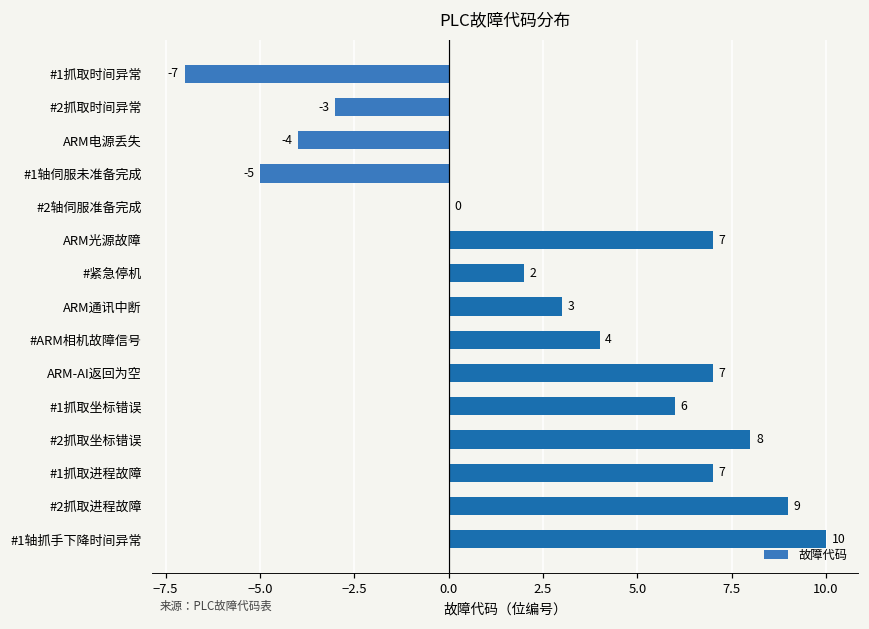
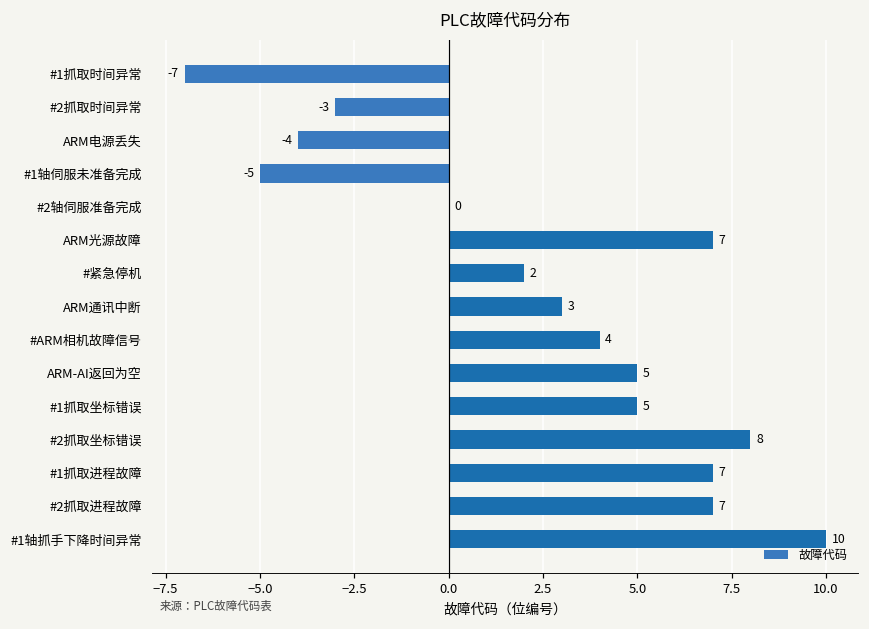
ARM-AI返回为空: 7 -> 5
#1抓取坐标错误: 6 -> 5
#2抓取进程故障: 9 -> 7
